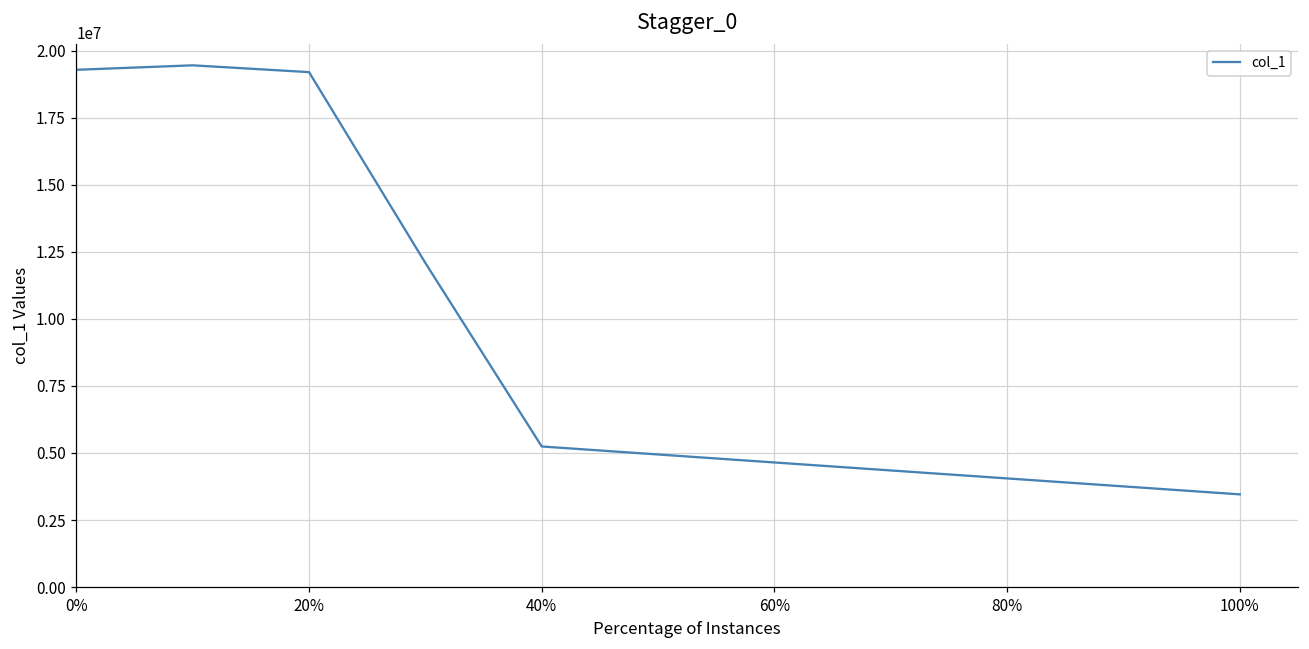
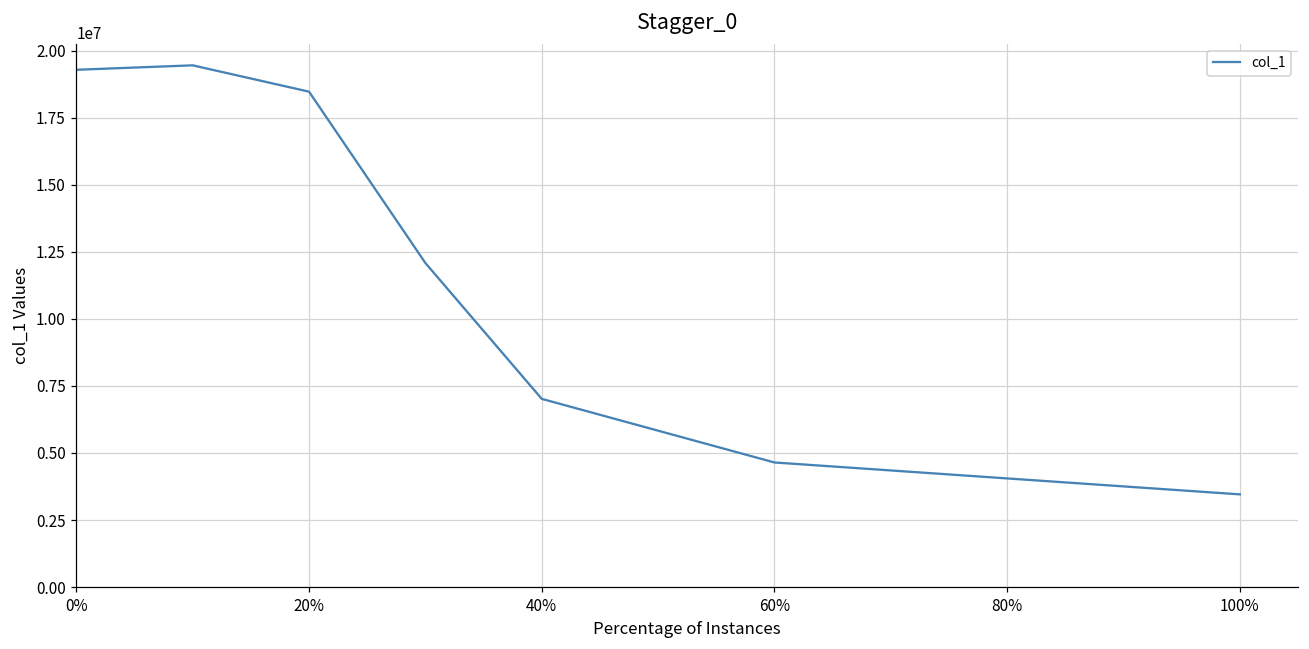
20%: 19200000 -> 18500000
40%: 5200000 -> 7000000
